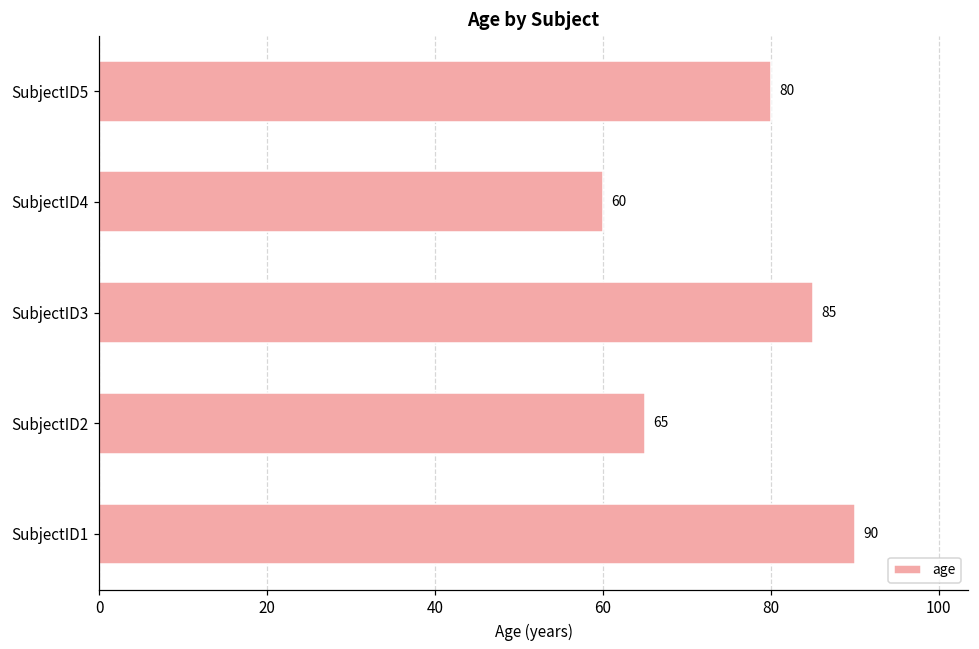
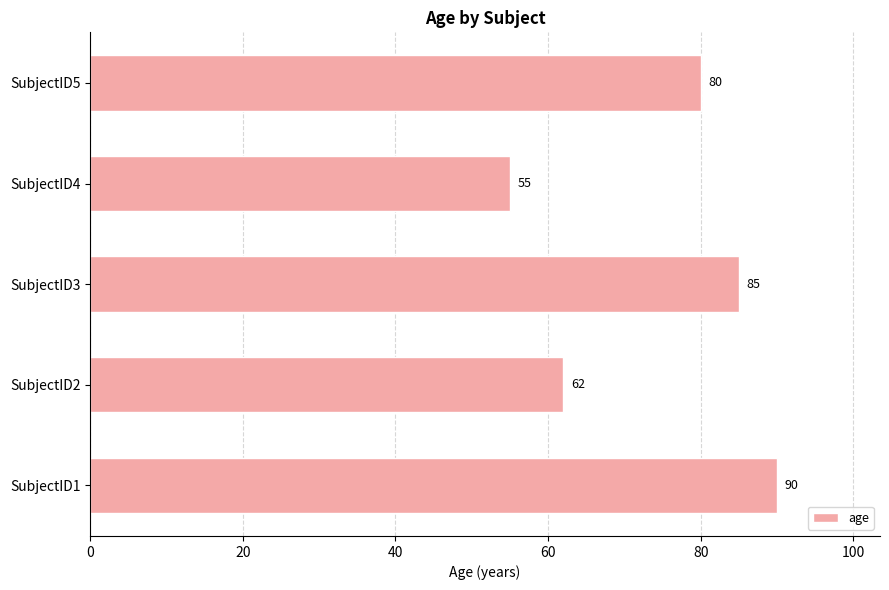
SubjectID4: 60 -> 55
SubjectID2: 65 -> 62
